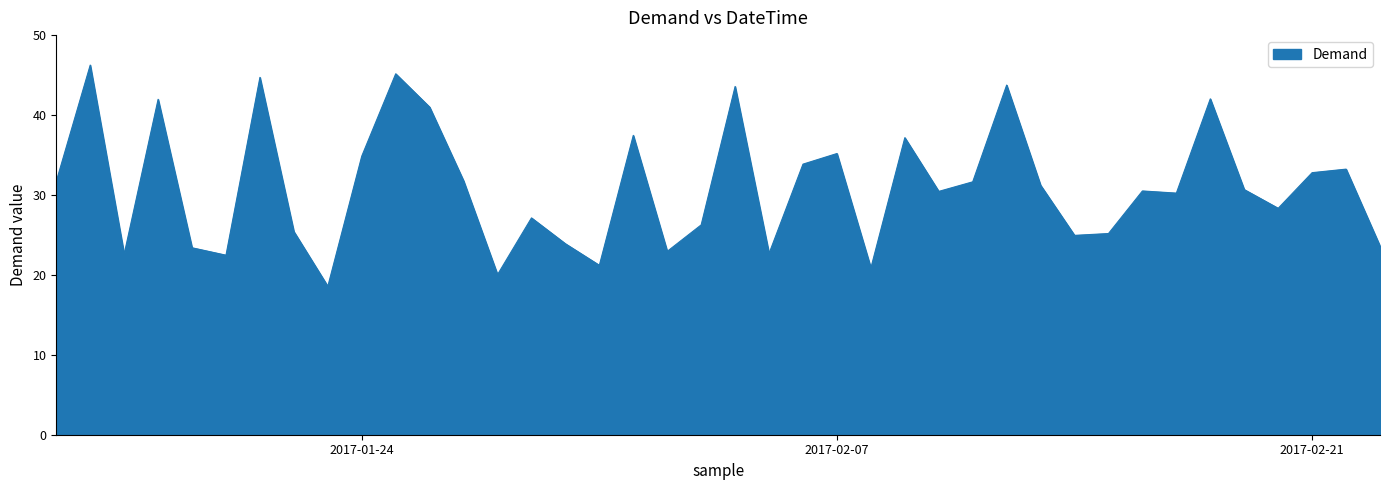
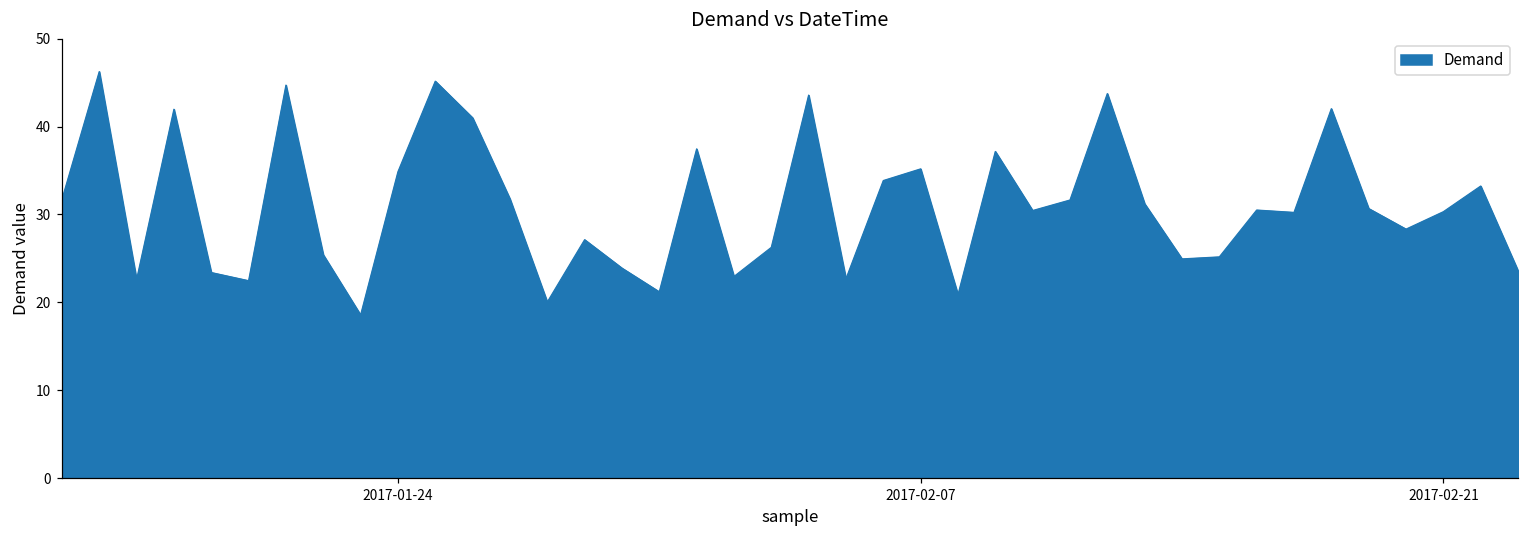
2017-02-21: 33 -> 30
